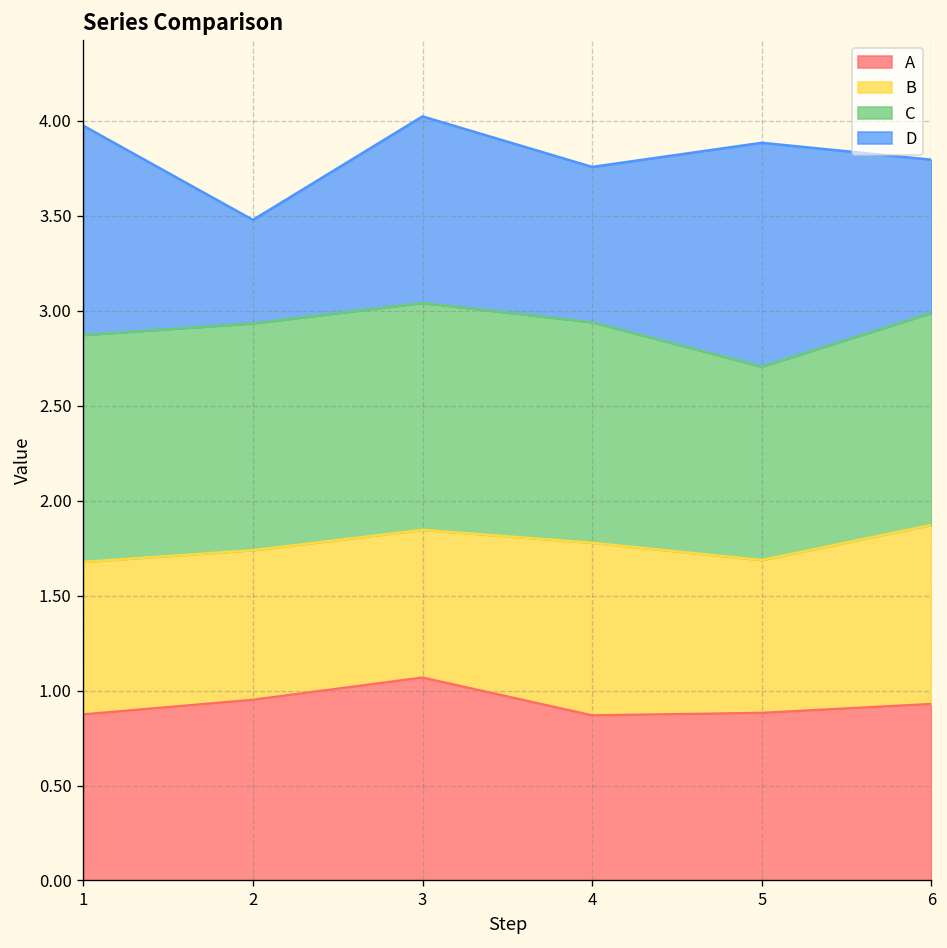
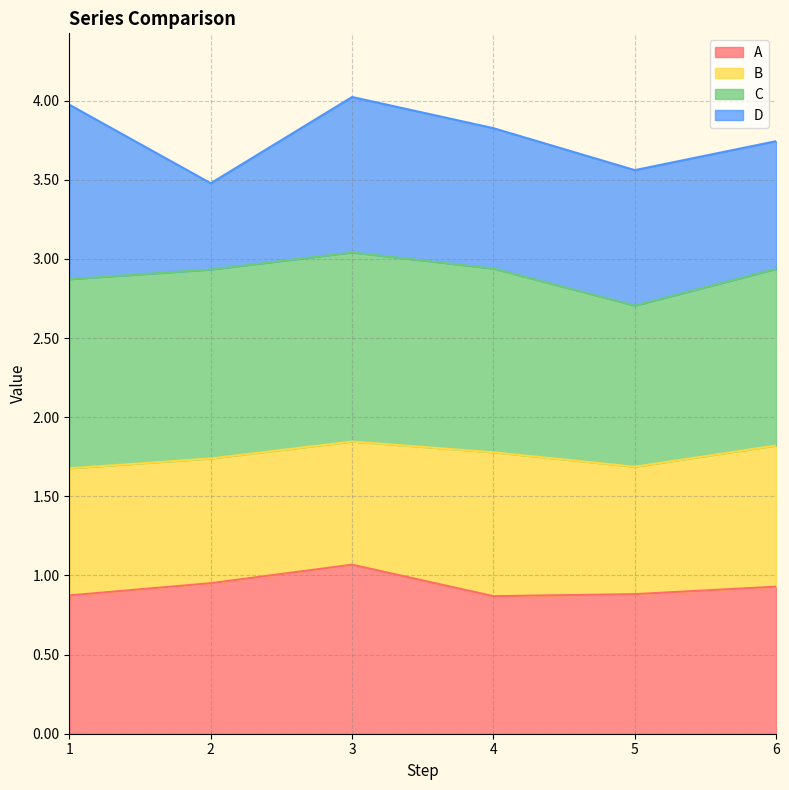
D, 4: 0.82 -> 0.89
D, 5: 1.18 -> 0.86
B, 6: 0.94 -> 0.89
